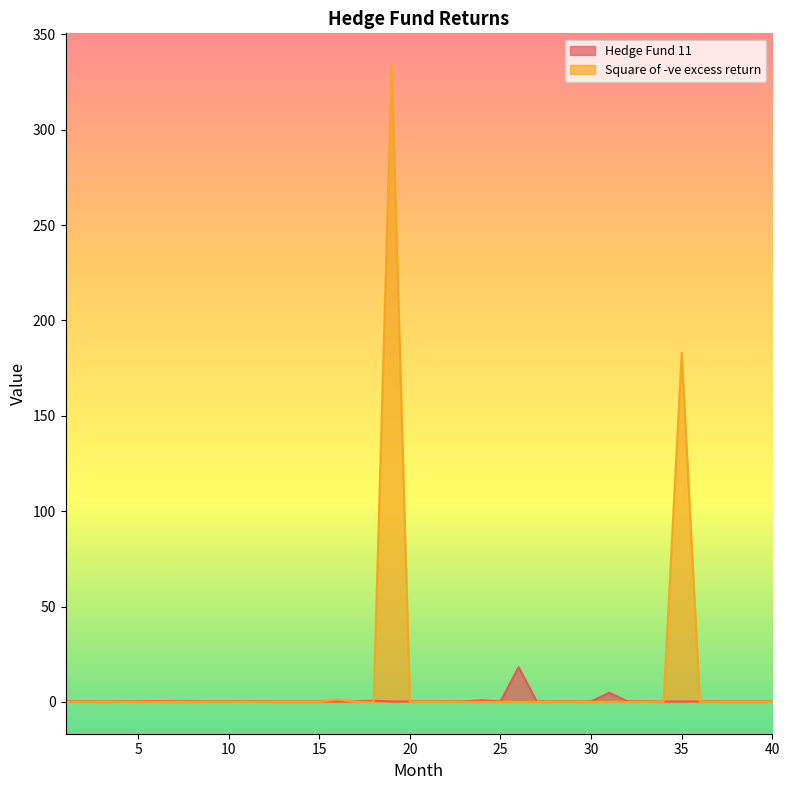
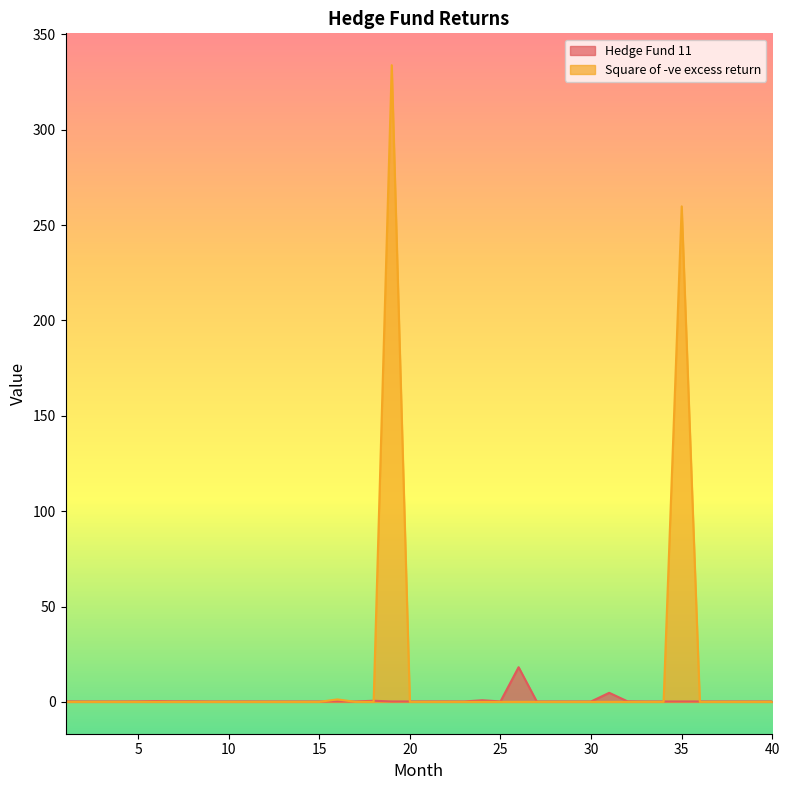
Square of -ve excess return, 35: 183 -> 260
